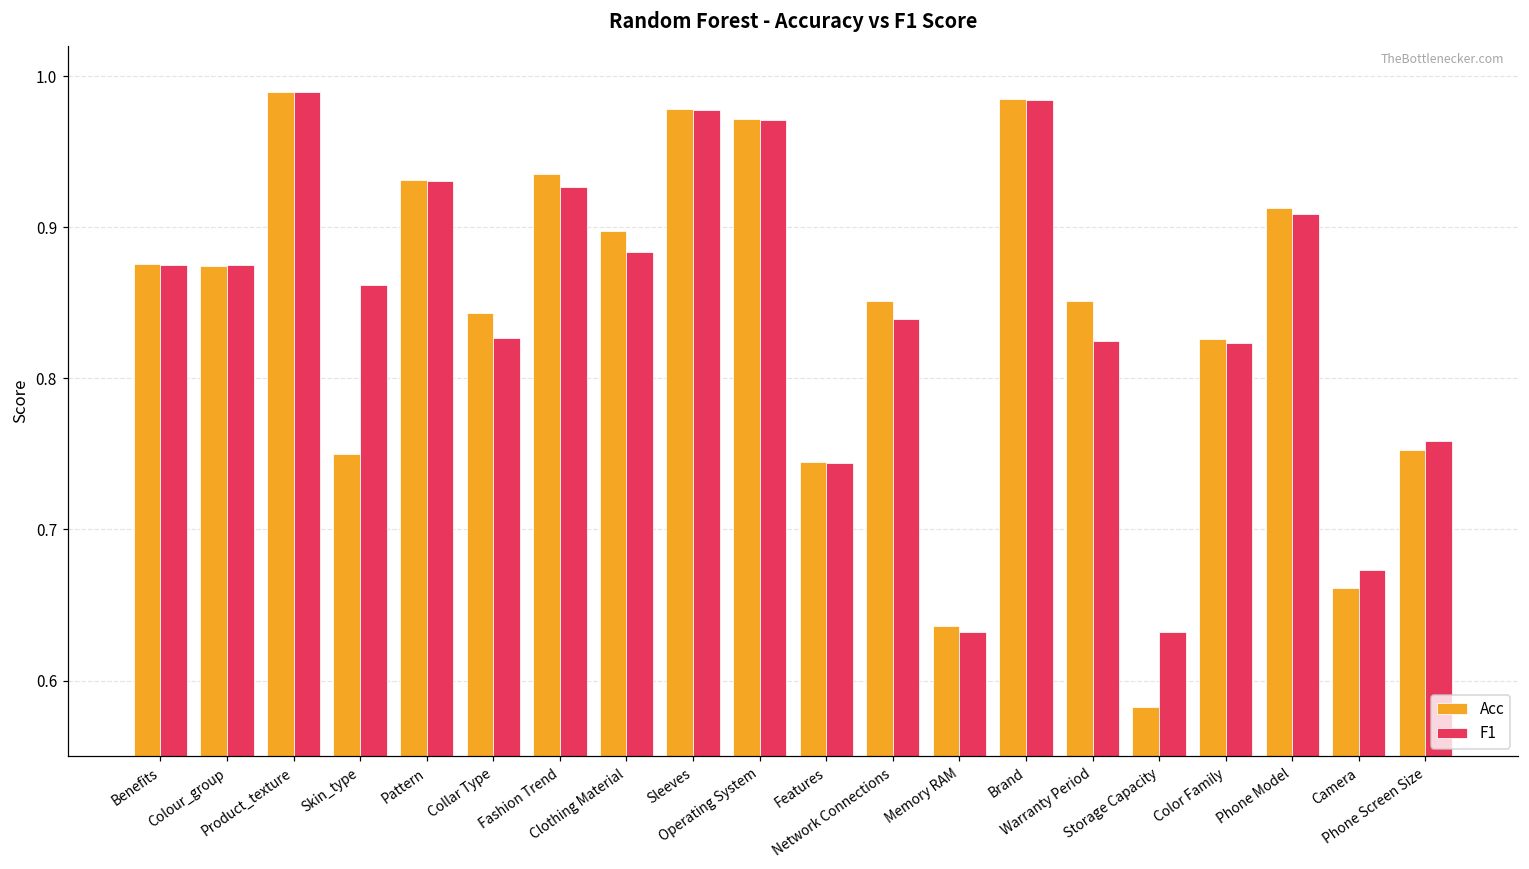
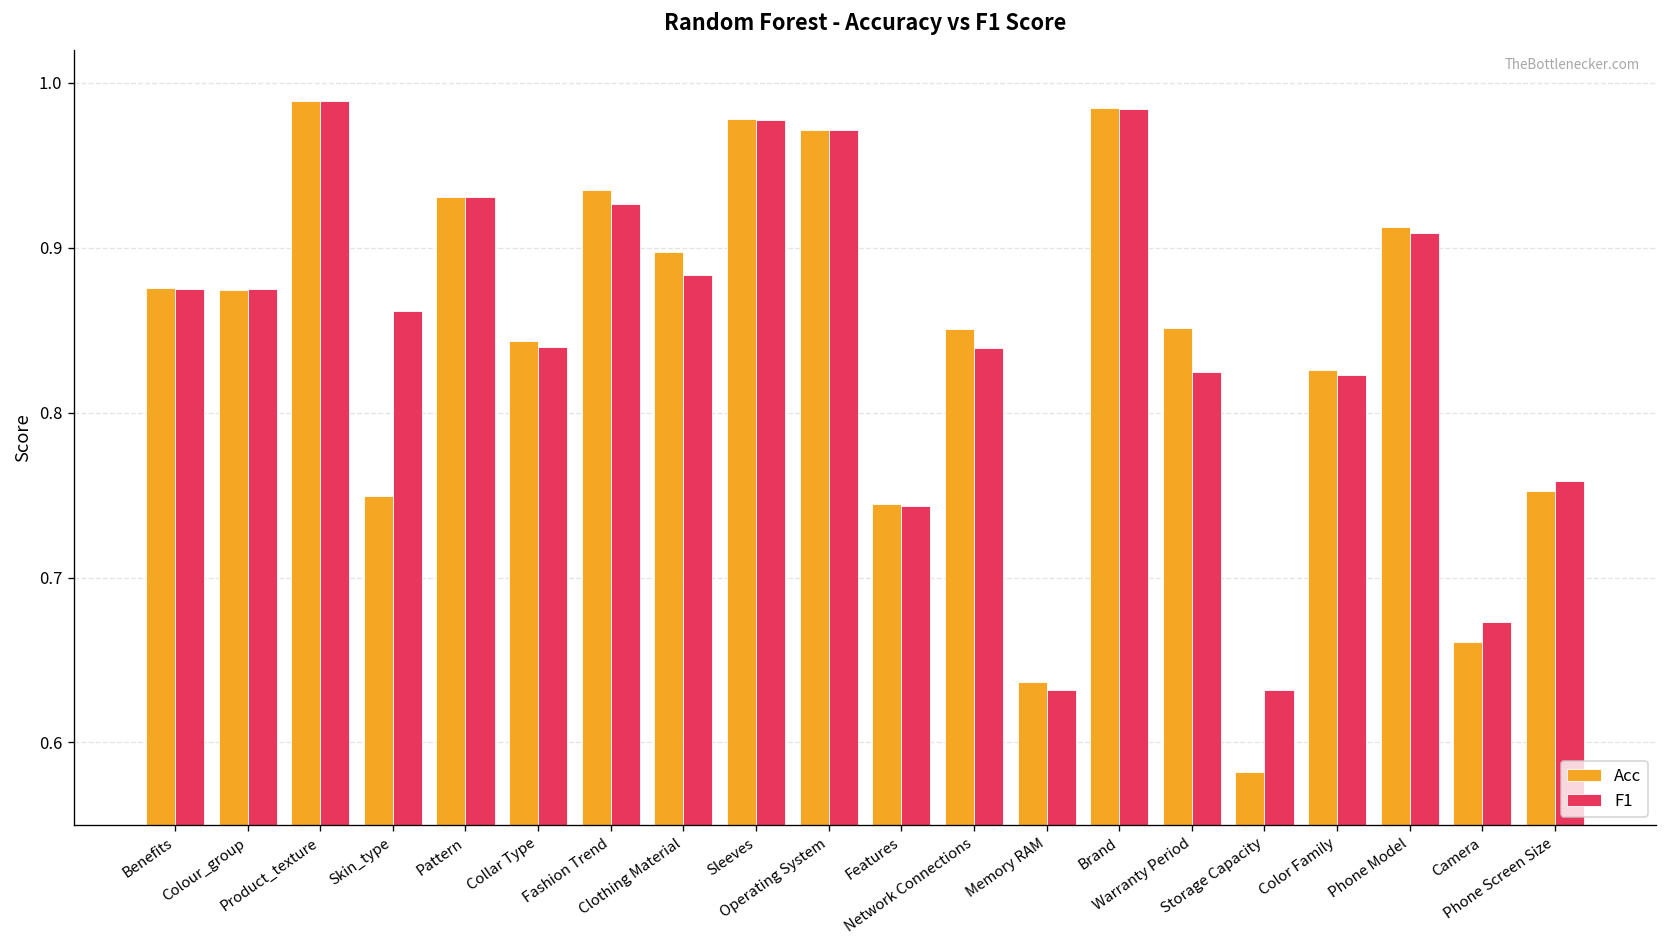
F1, Collar Type: 0.827 -> 0.840
